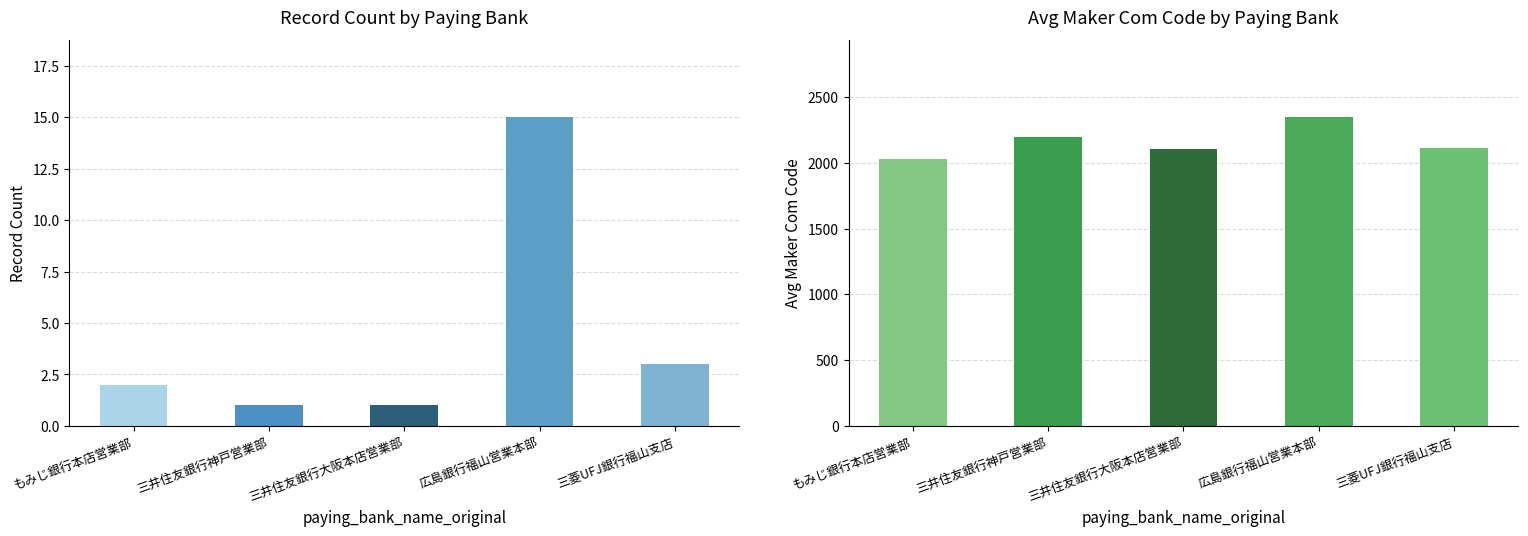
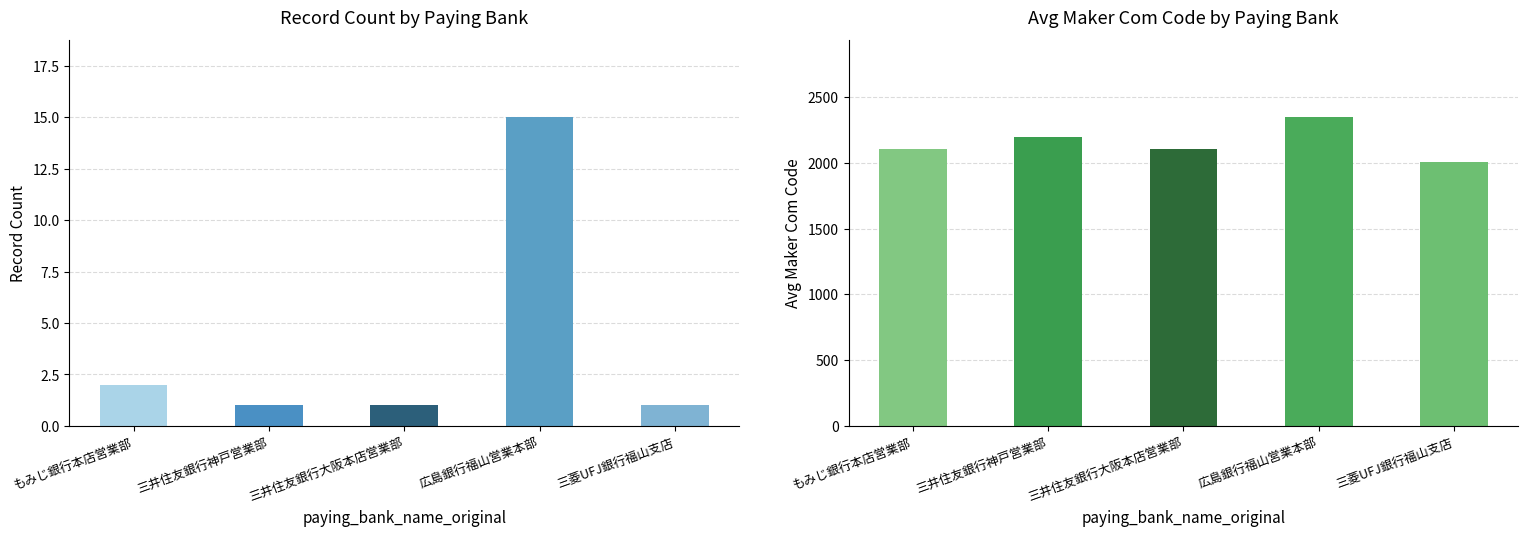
Record Count by Paying Bank, 三菱UFJ銀行福山支店: 3 -> 1
Avg Maker Com Code by Paying Bank, もみじ銀行本店営業部: 2030 -> 2100
Avg Maker Com Code by Paying Bank, 三菱UFJ銀行福山支店: 2110 -> 2010
